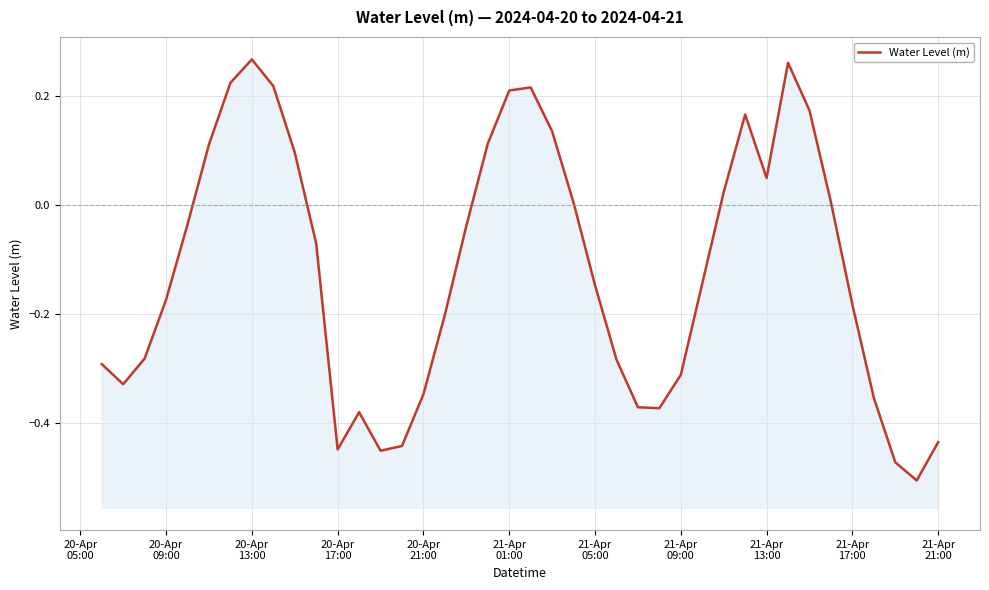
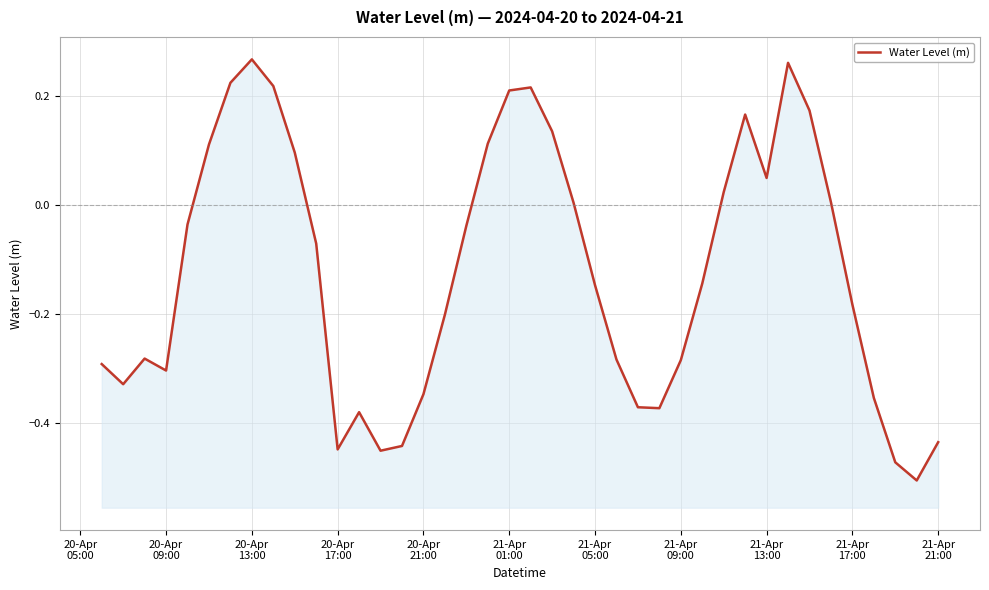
20-Apr 09:00: -0.17 -> -0.30
21-Apr 09:00: -0.31 -> -0.29
